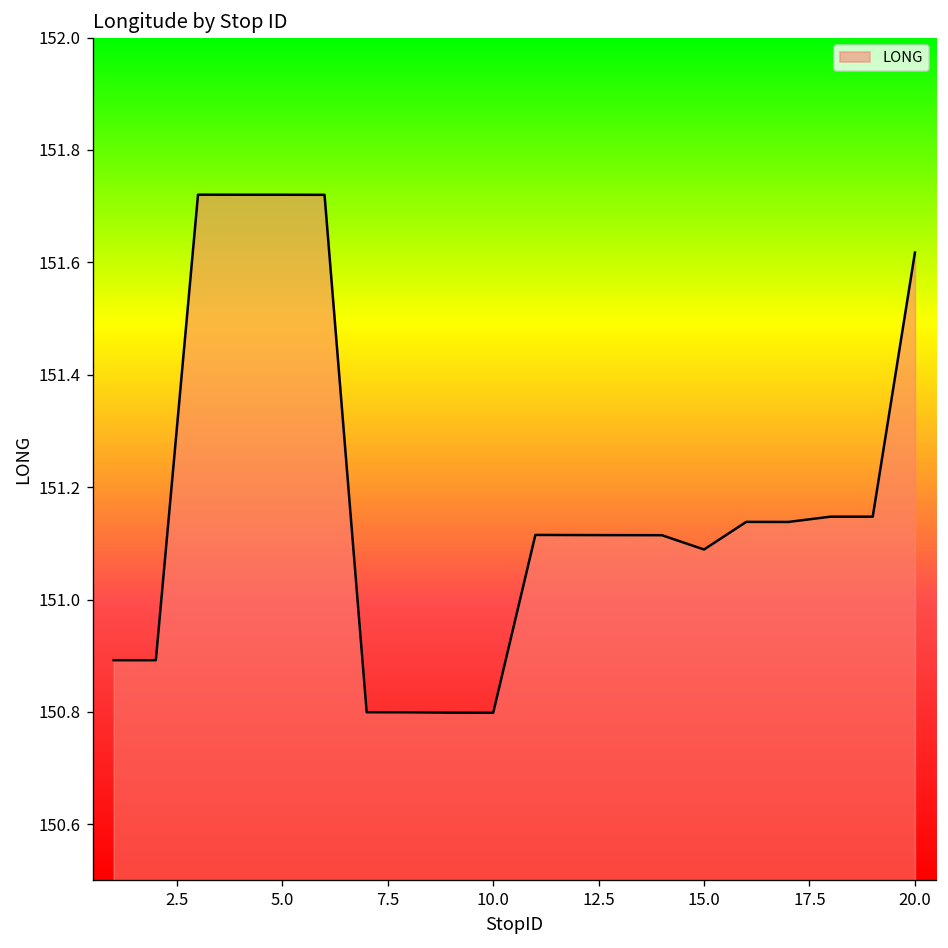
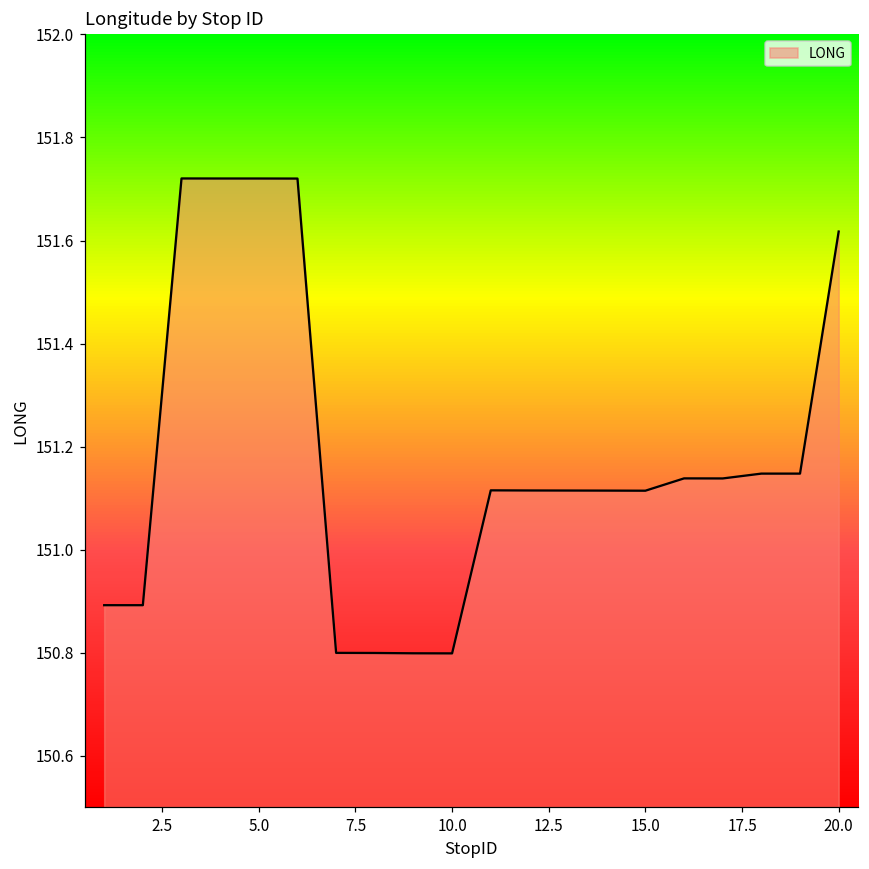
15.0: 151.09 -> 151.11
